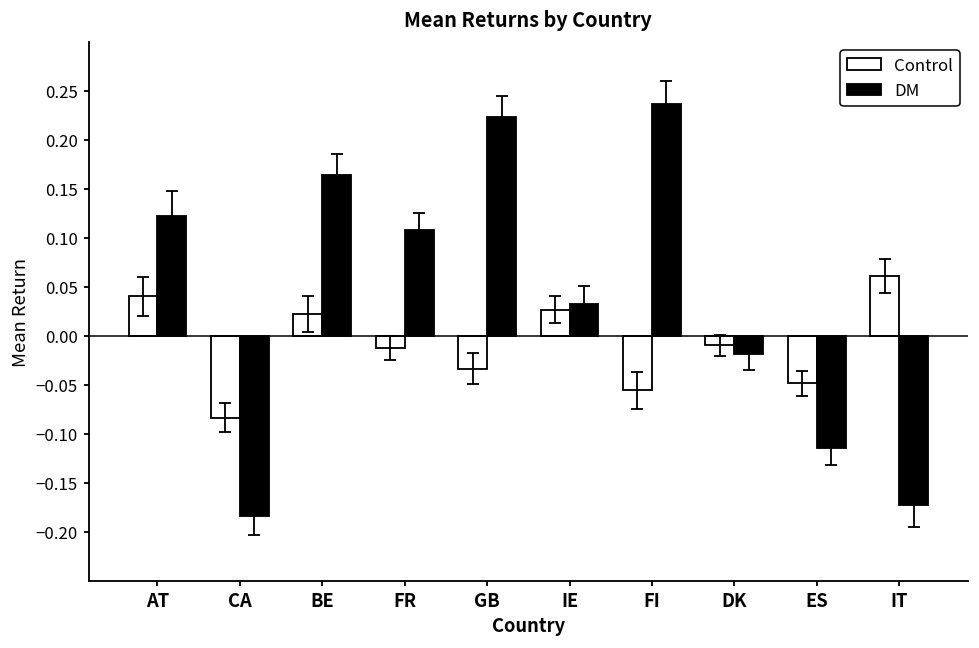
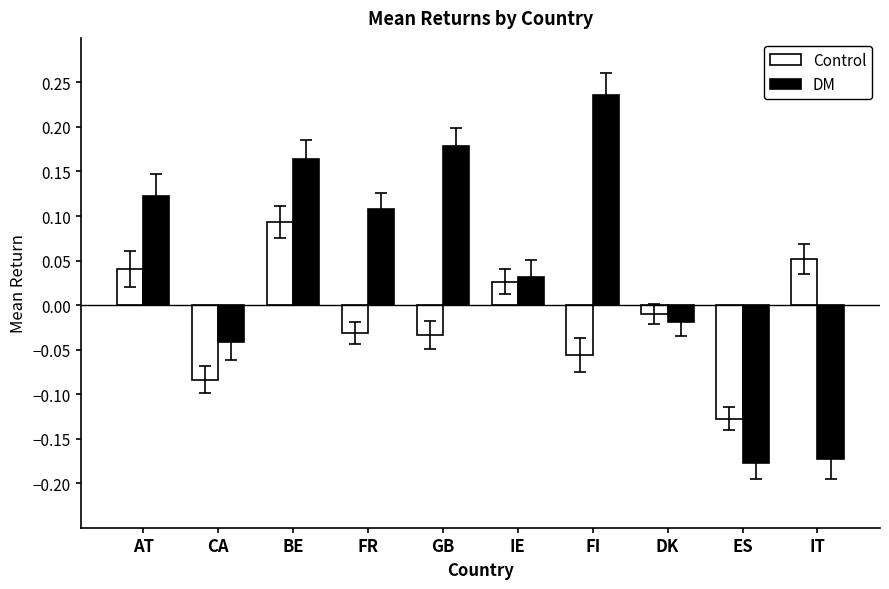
DM, CA: -0.18 -> -0.04
Control, BE: 0.02 -> 0.09
Control, FR: -0.01 -> -0.03
DM, GB: 0.22 -> 0.18
Control, ES: -0.05 -> -0.13
DM, ES: -0.11 -> -0.18
Control, IT: 0.06 -> 0.05
